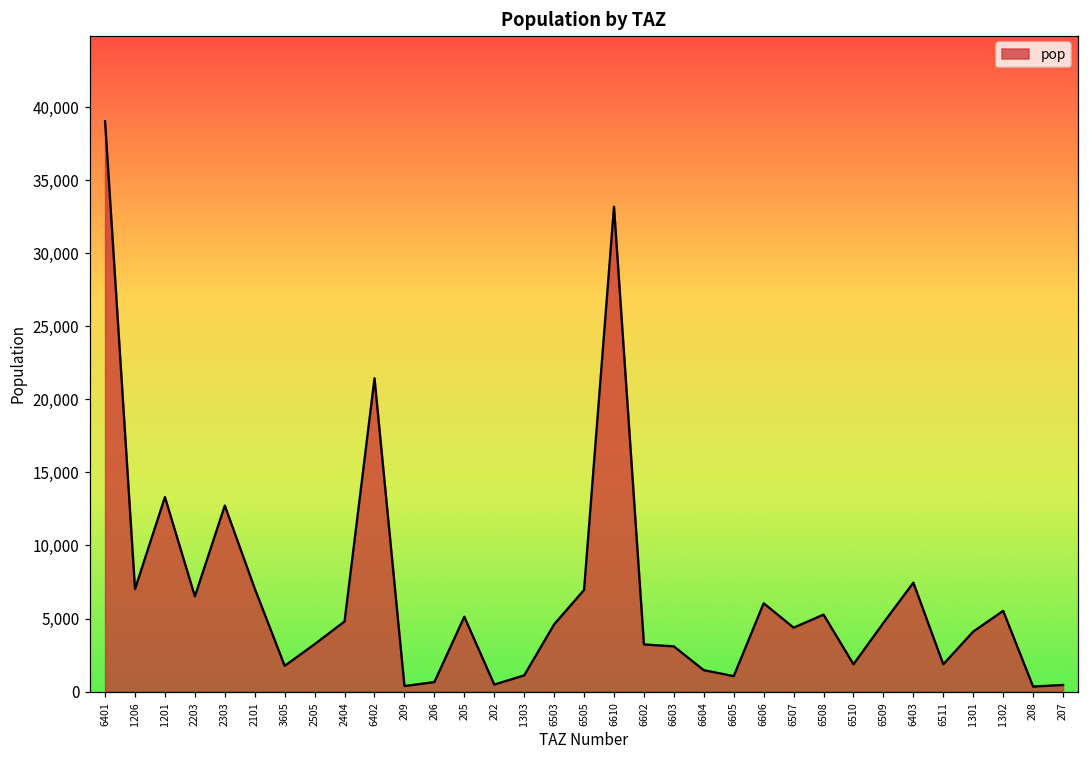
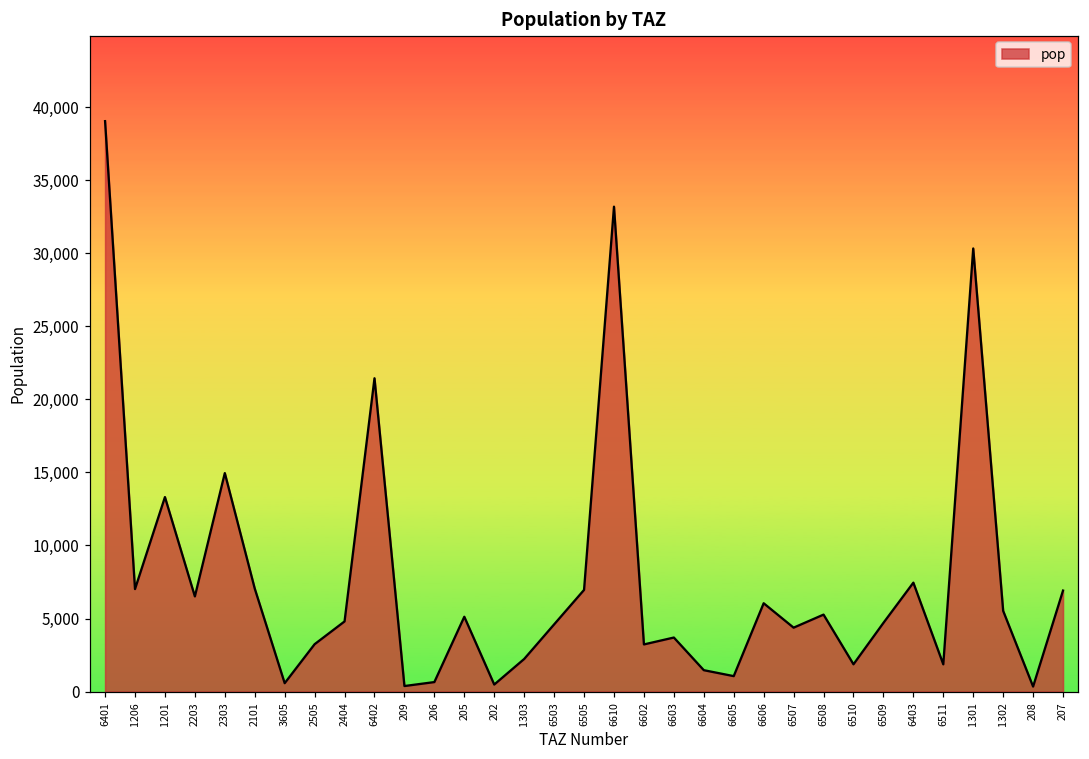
2303: 12,700 -> 15,000
3605: 1,800 -> 600
1303: 1,100 -> 2,200
6603: 3,100 -> 3,700
1301: 4,100 -> 30,300
207: 500 -> 6,900
